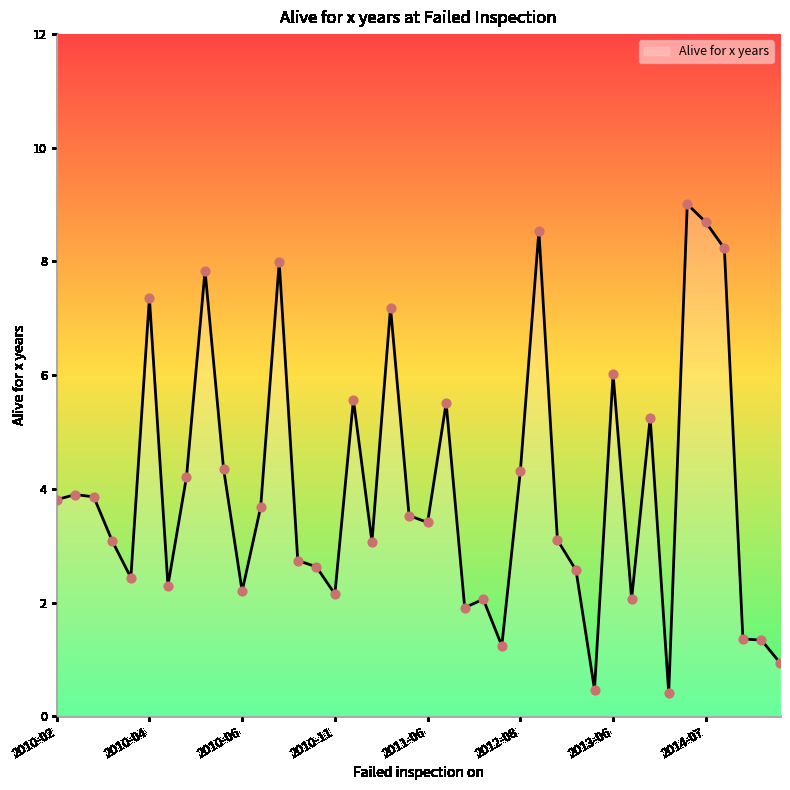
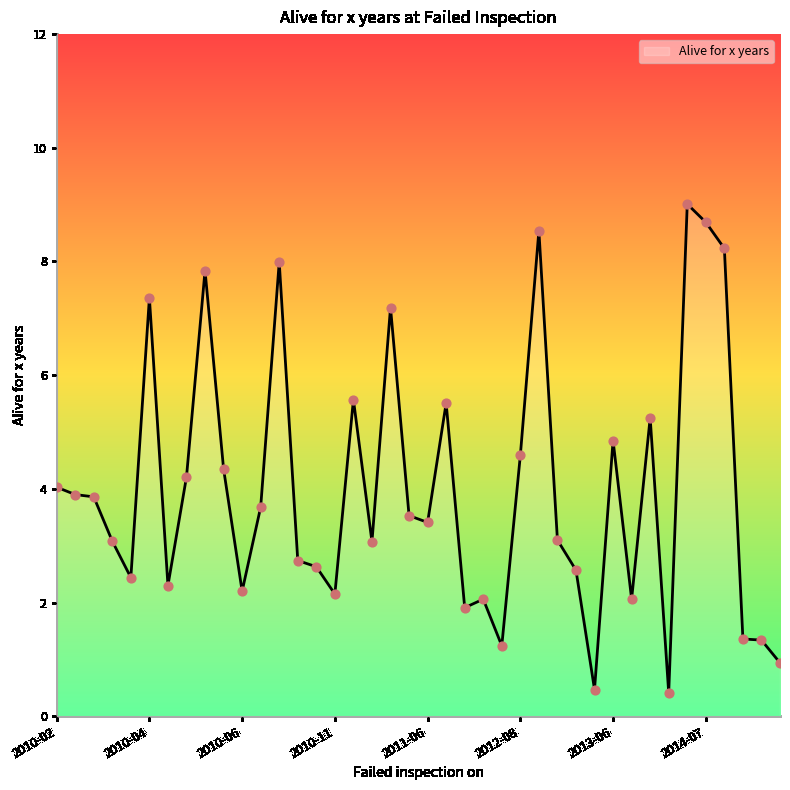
2010-02: 3.8 -> 4.0
2012-08: 4.3 -> 4.6
2013-06: 6.0 -> 4.9
